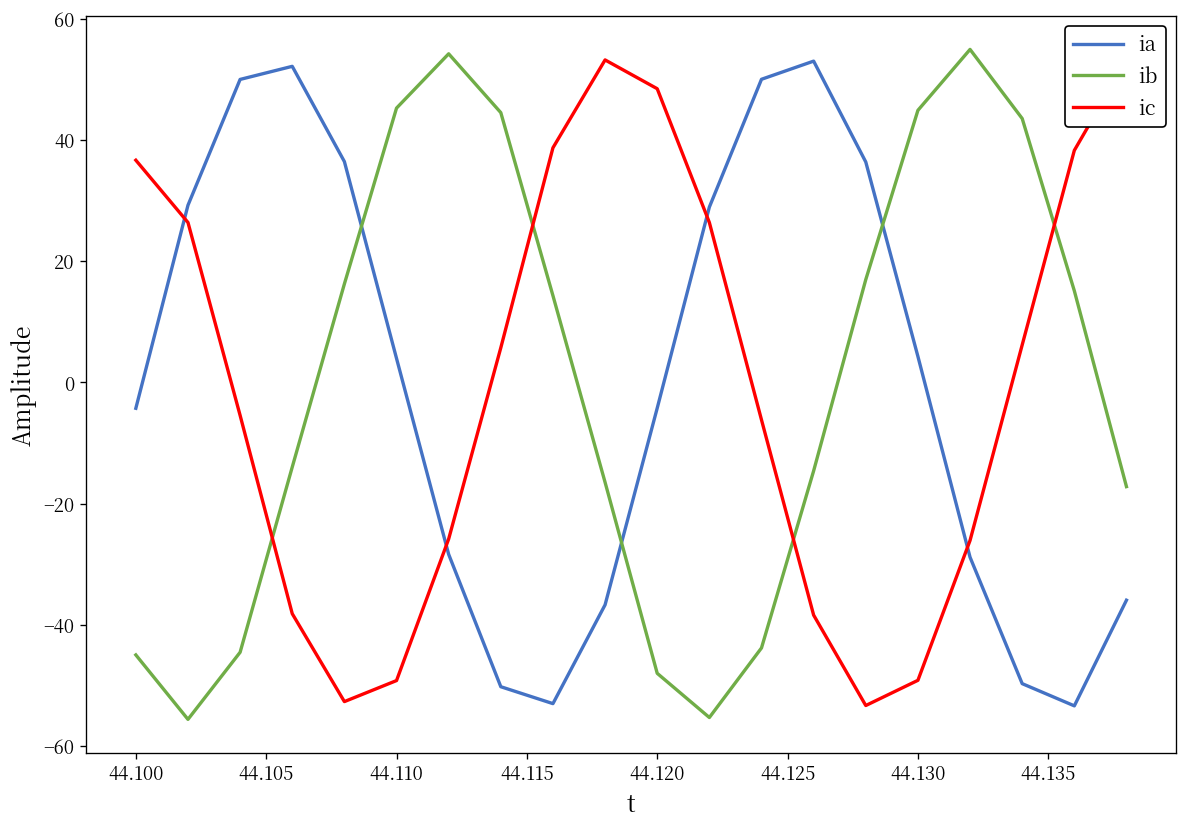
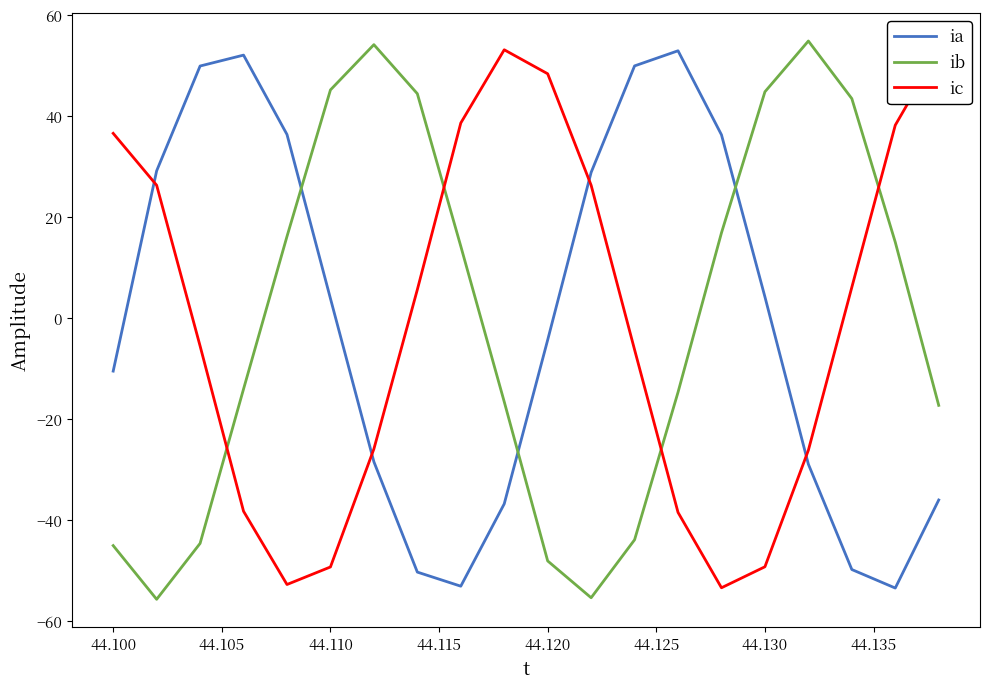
ia, 44.100: -4 -> -10
